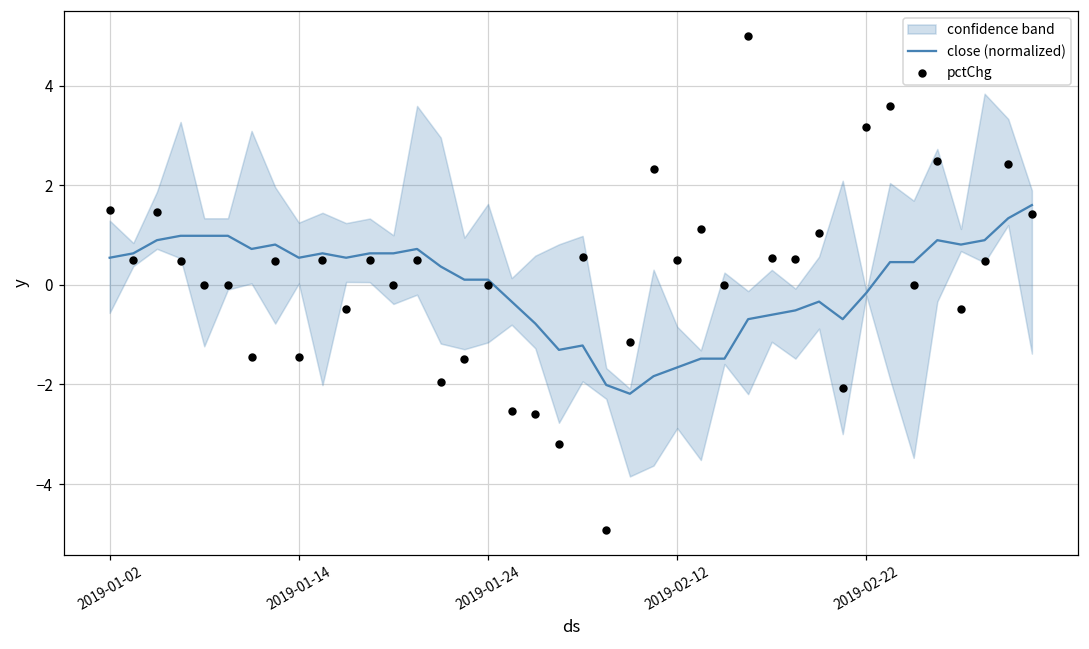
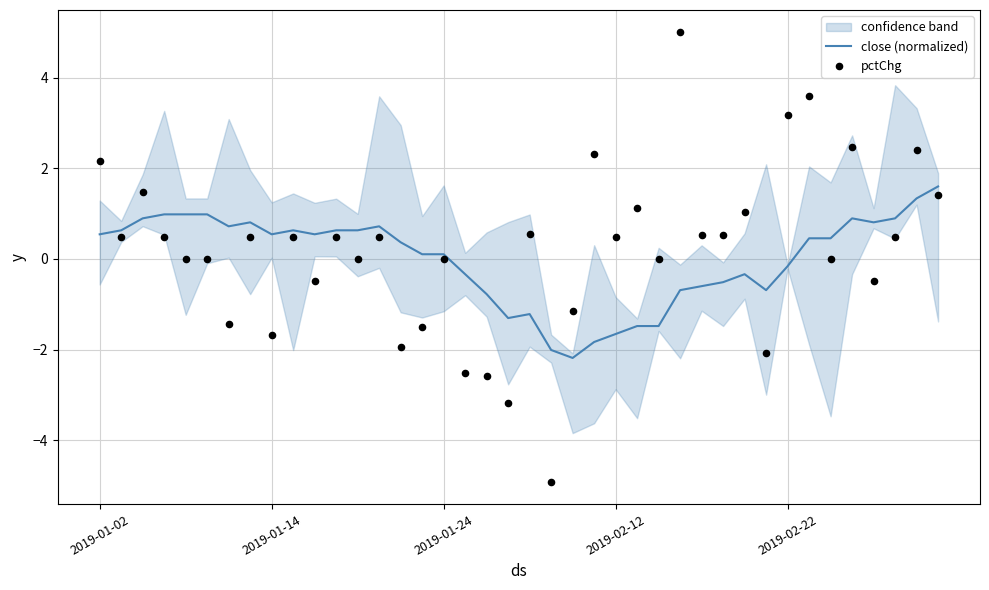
pctChg, 2019-01-02: 1.5 -> 2.2
pctChg, 2019-01-14: -1.5 -> -1.7
